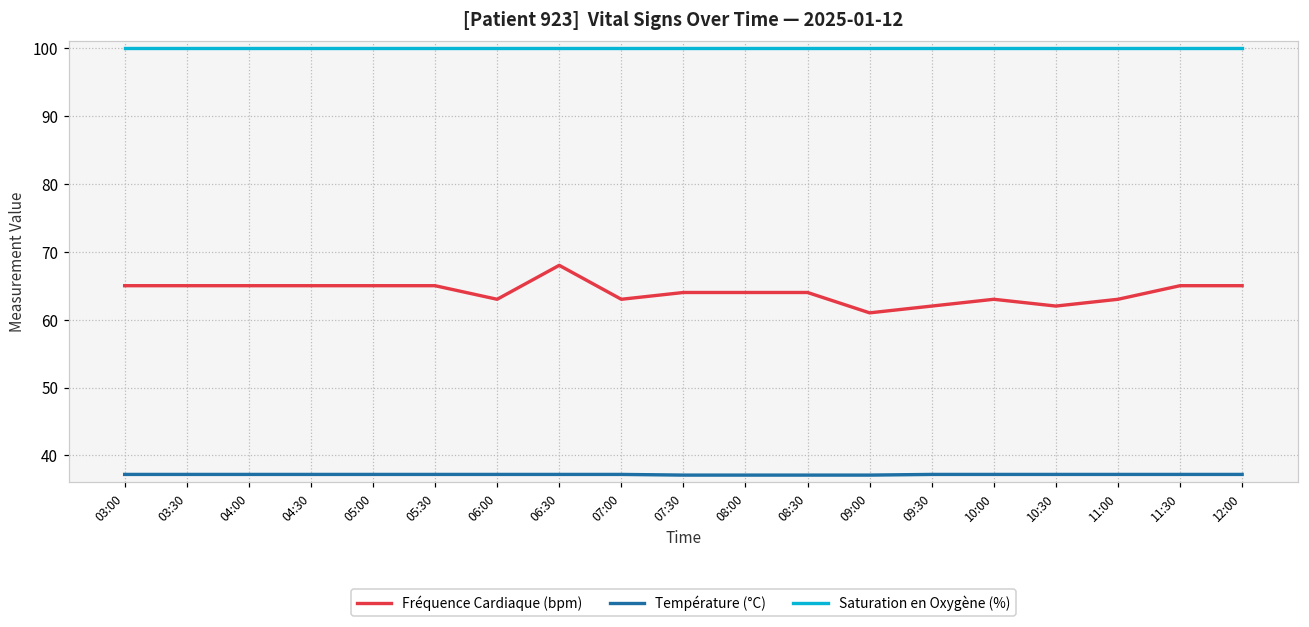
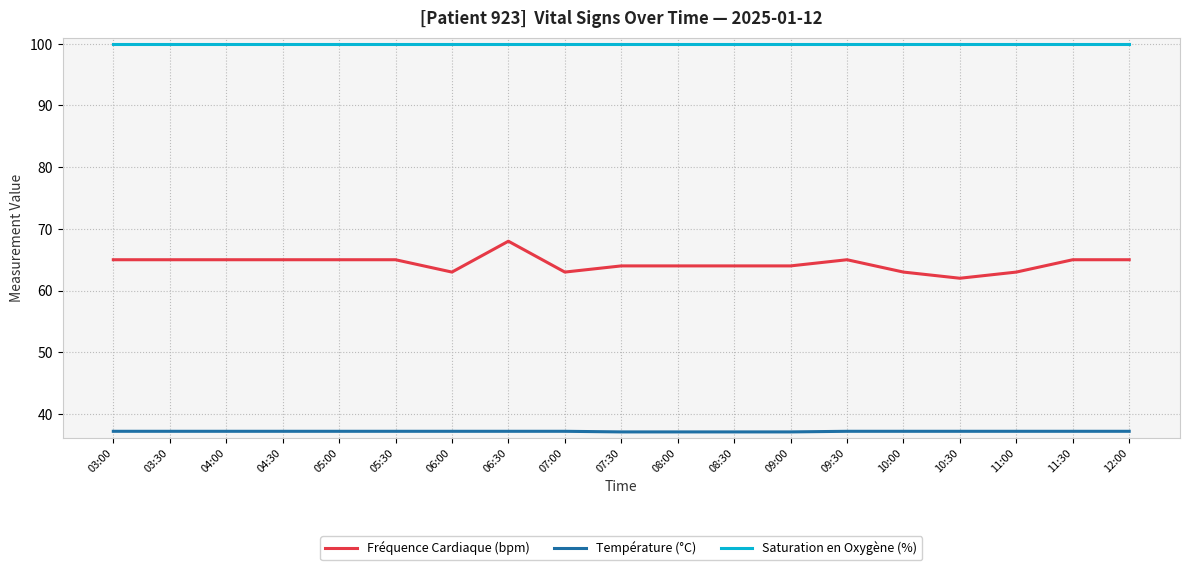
Fréquence Cardiaque (bpm), 09:00: 61 -> 64
Fréquence Cardiaque (bpm), 09:30: 62 -> 65
